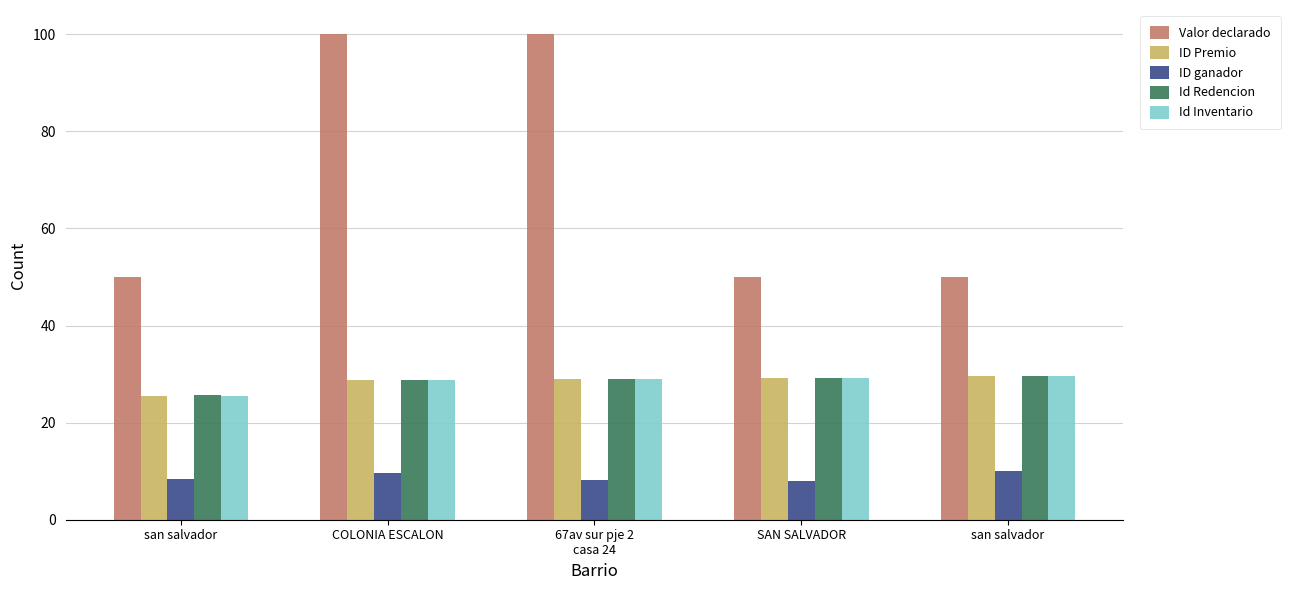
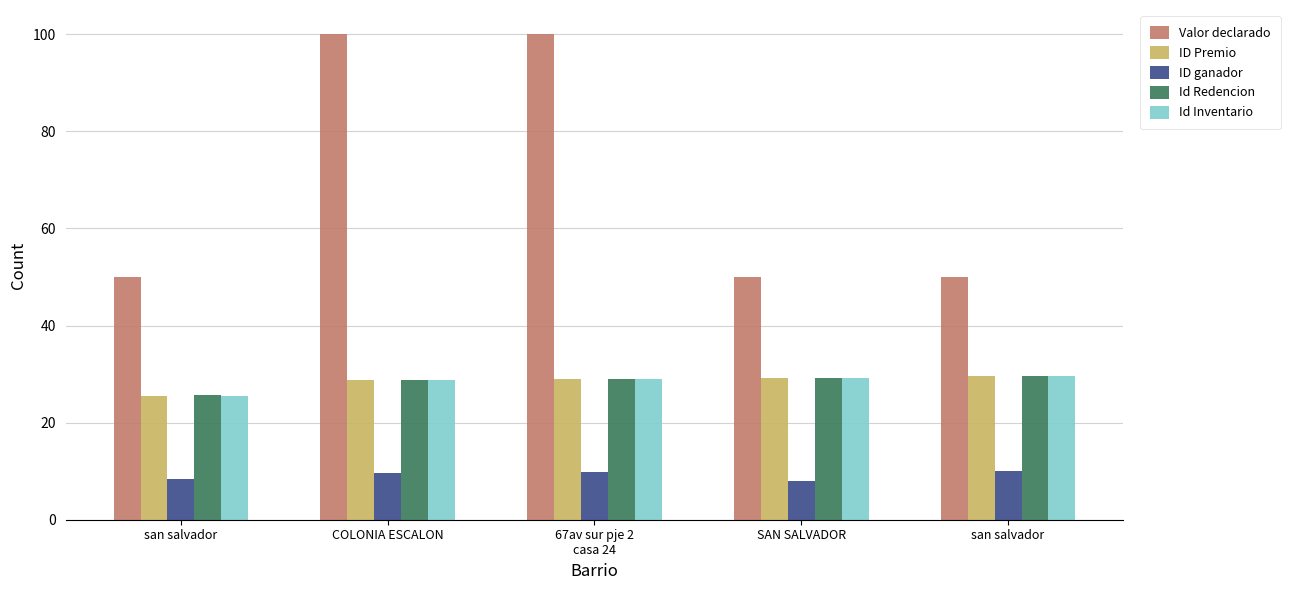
ID ganador, 67av sur pje 2 casa 24: 8 -> 10
